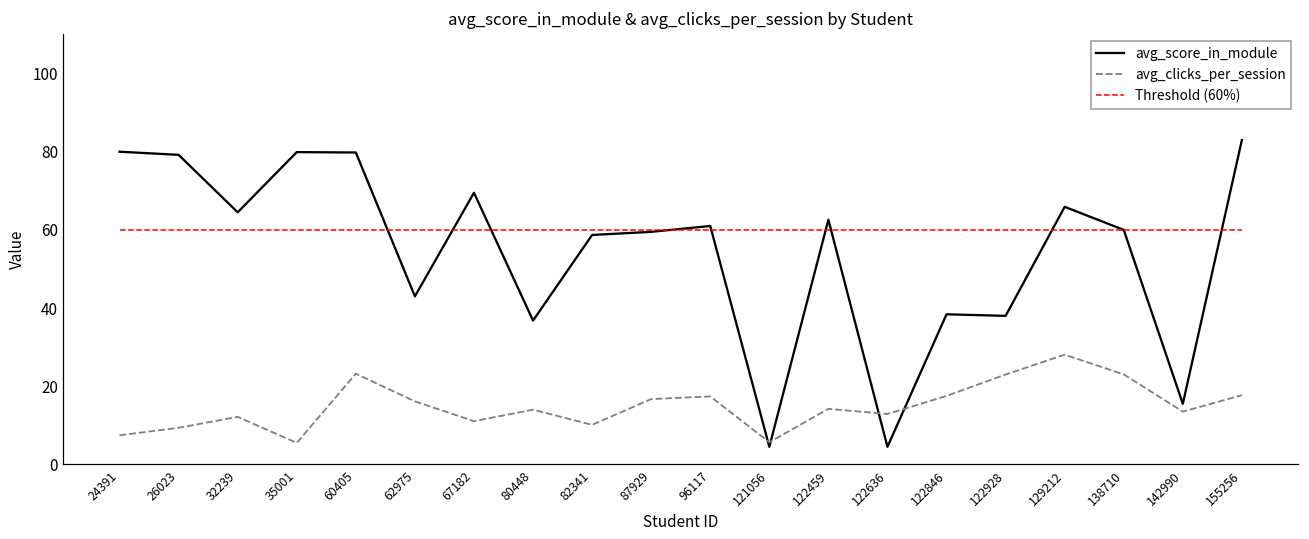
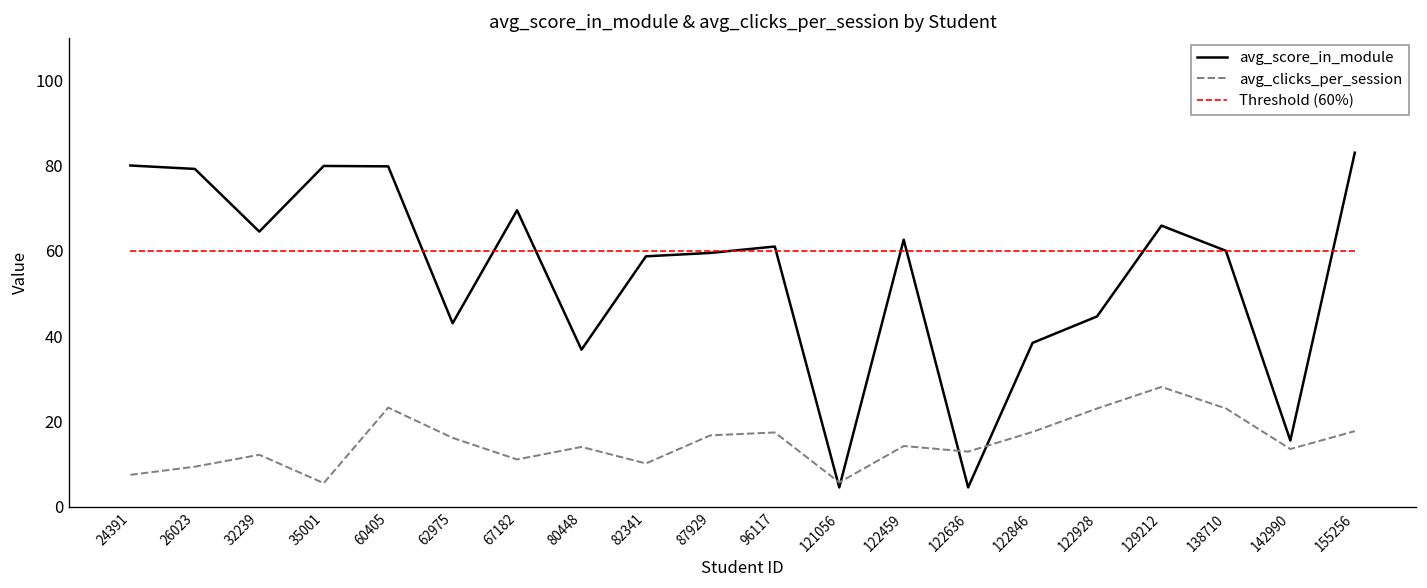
avg_score_in_module, 122928: 38 -> 45
